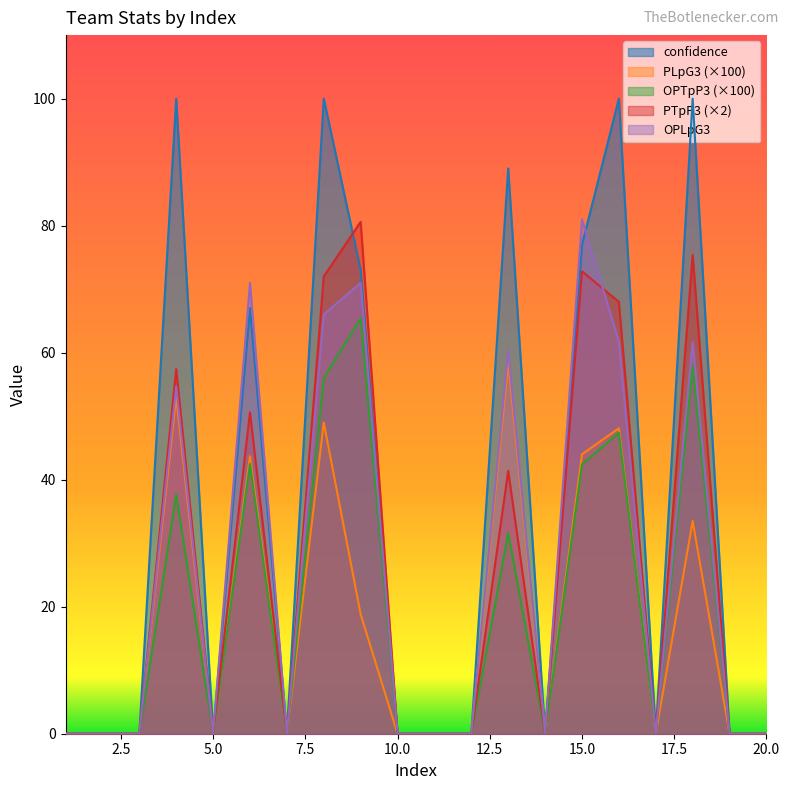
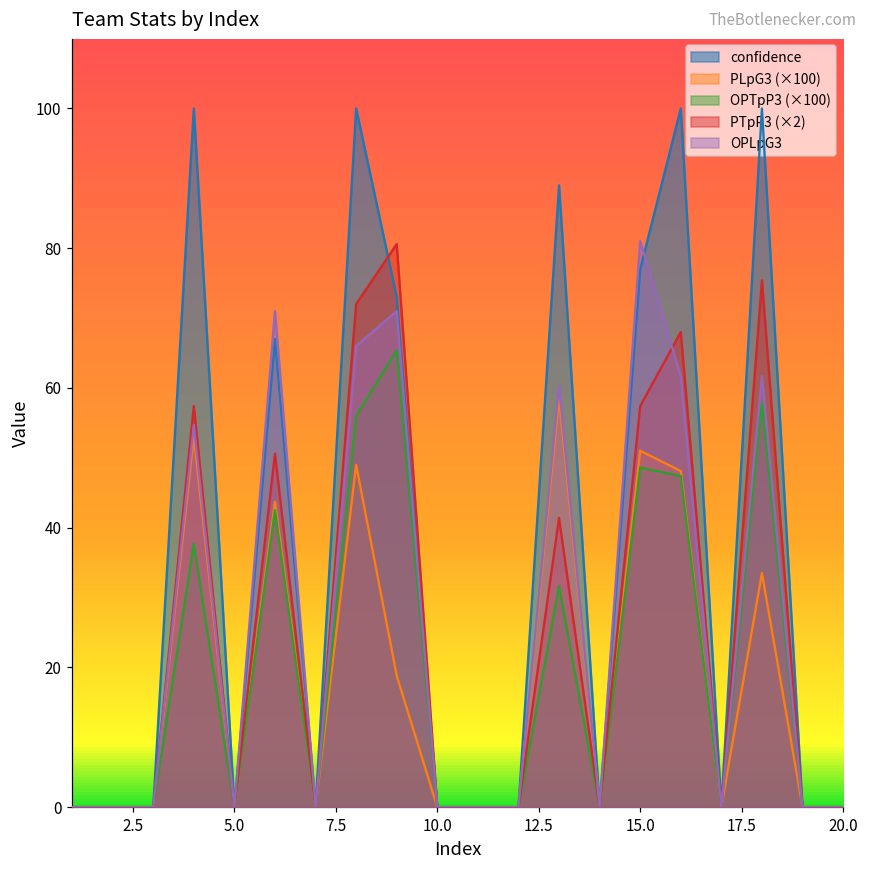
PLpG3 (×100), 15.0: 44 -> 51
OPTpP3 (×100), 15.0: 42 -> 49
PTpP3 (×2), 15.0: 73 -> 57
